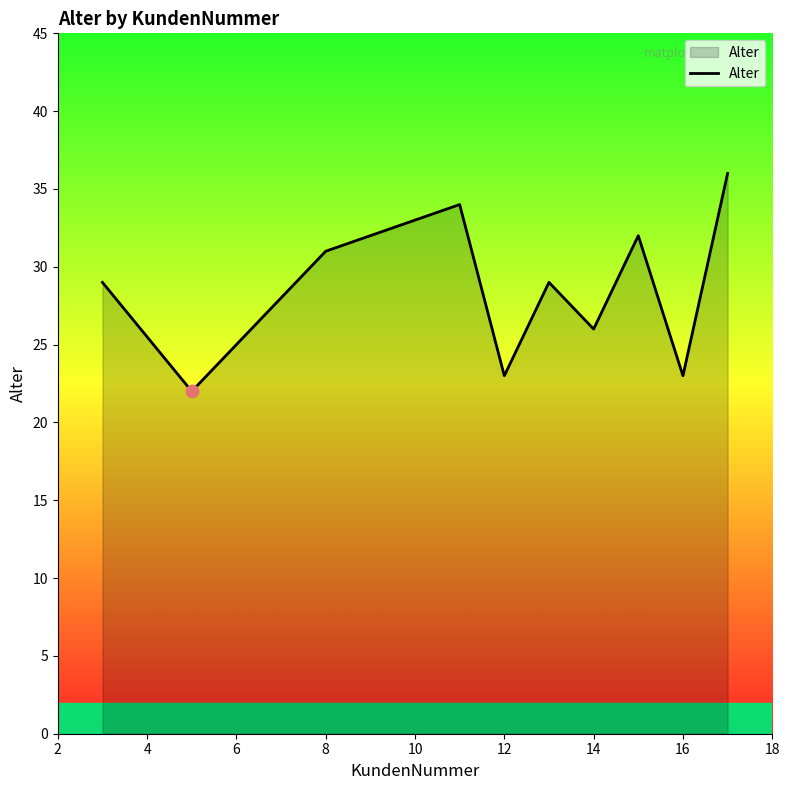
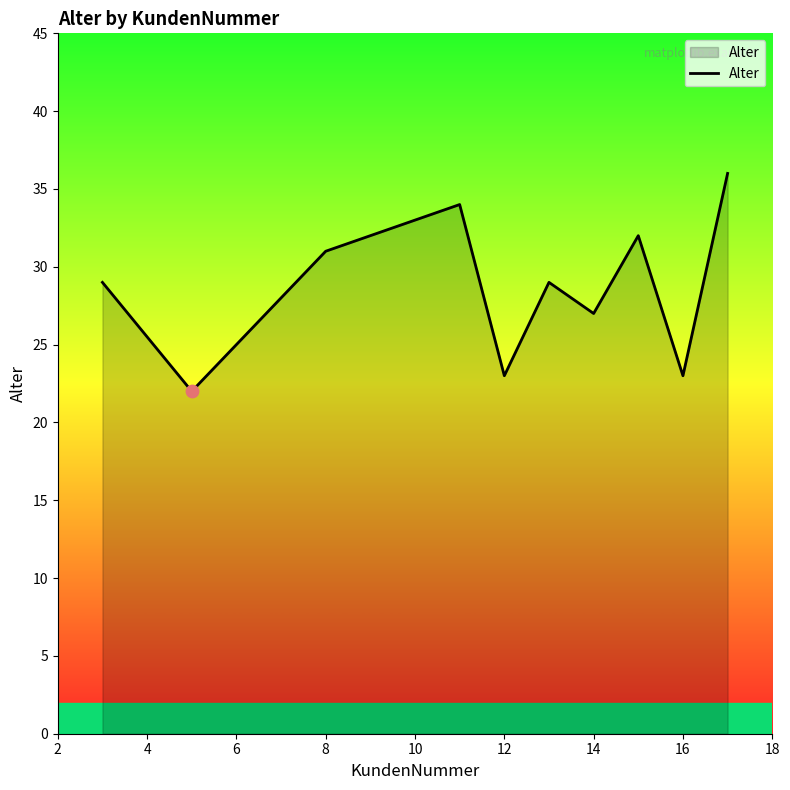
Alter, 14: 26 -> 27
